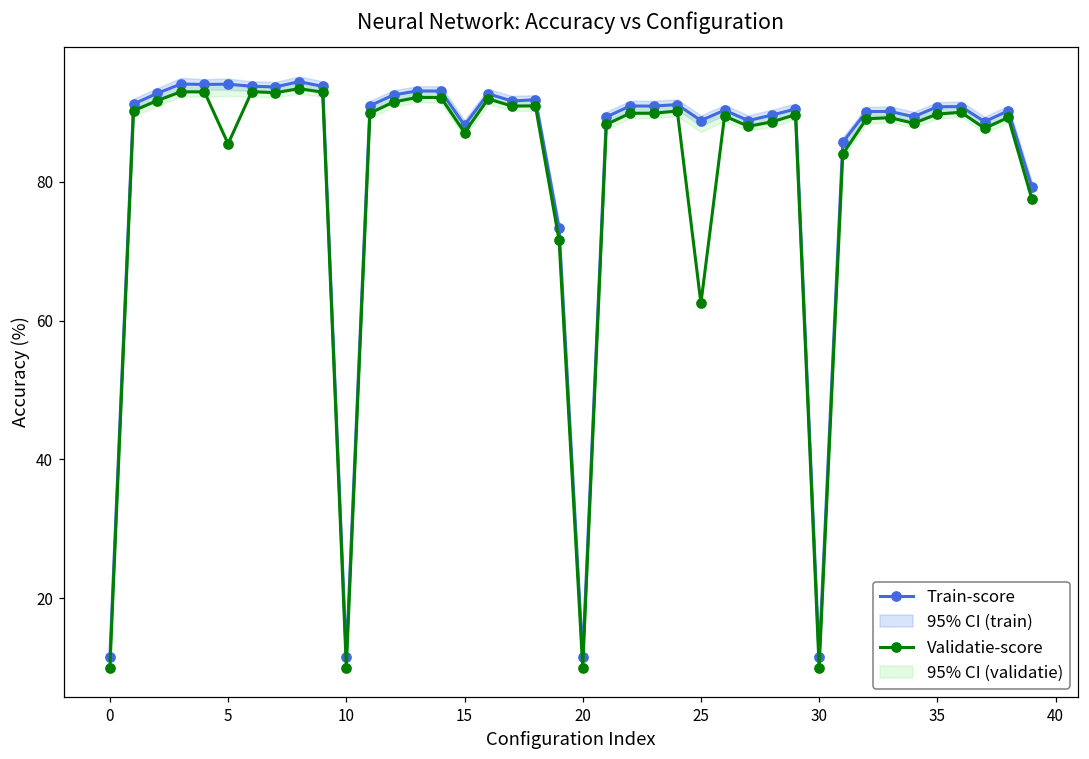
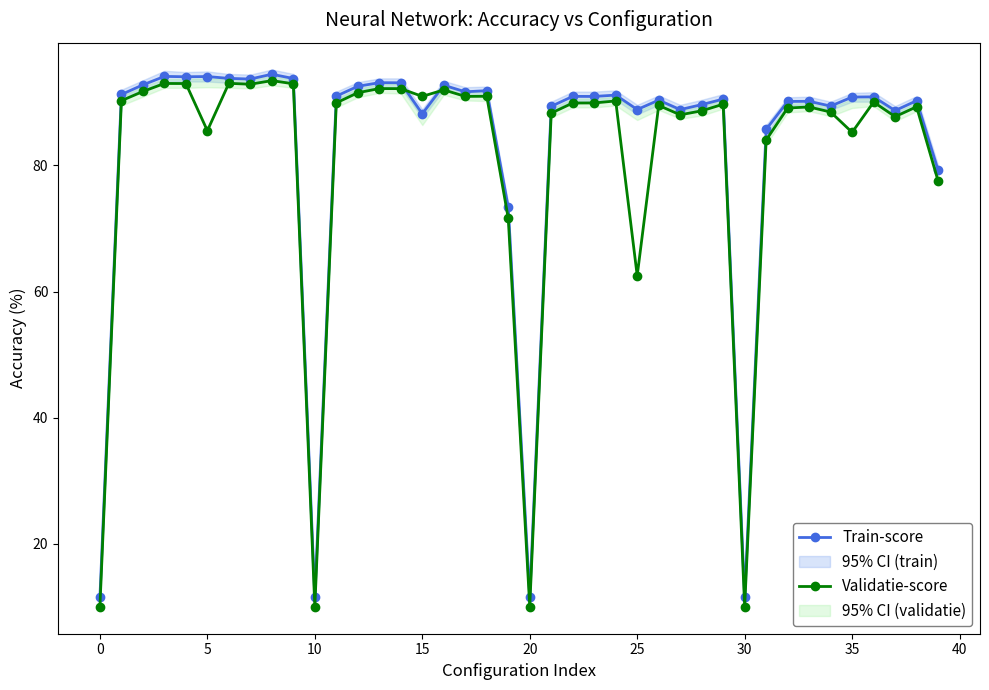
Validatie-score, 15: 87 -> 91
Validatie-score, 35: 90 -> 85
